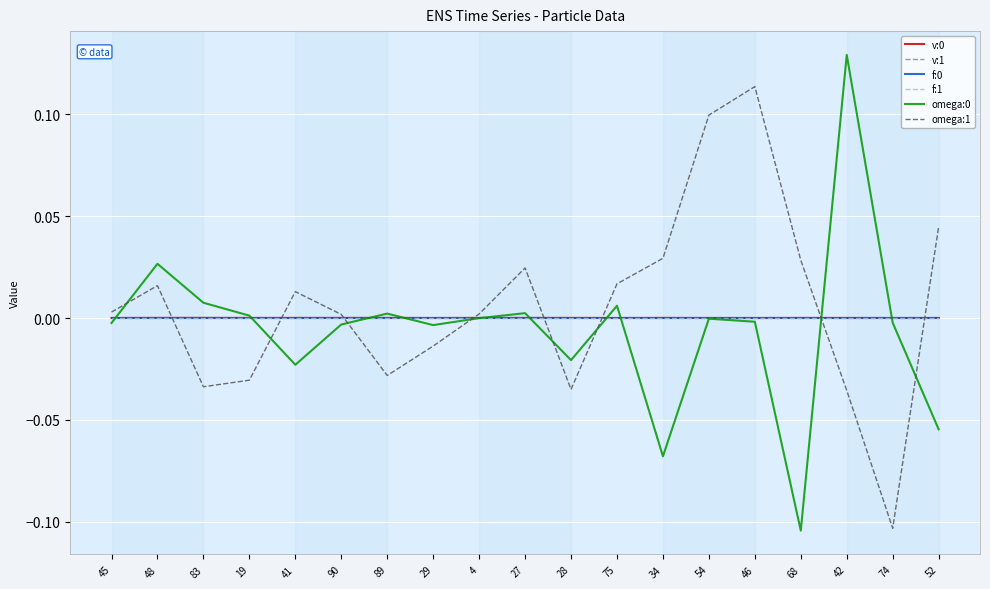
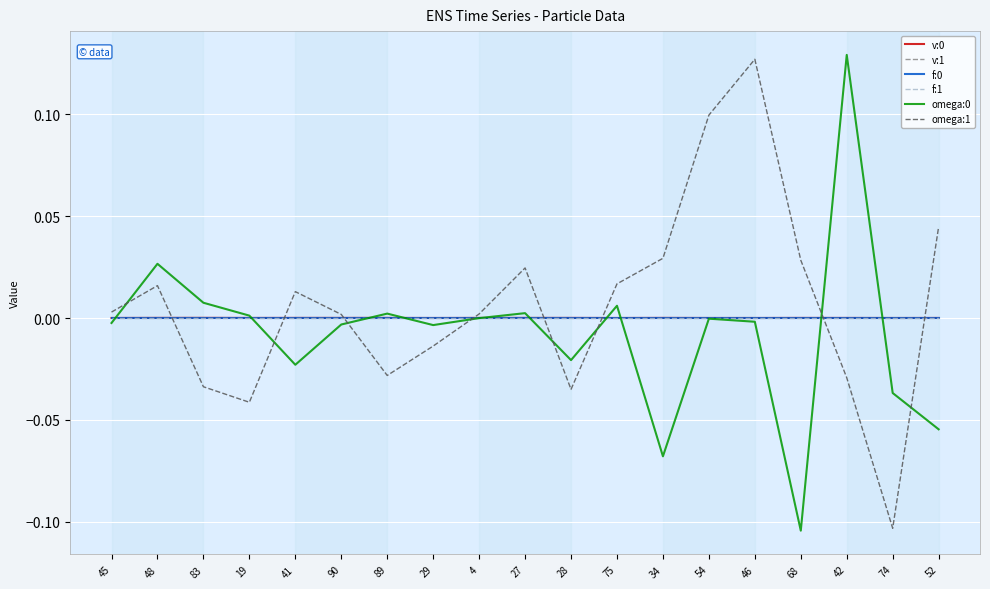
omega:1, 19: -0.030 -> -0.041
omega:1, 46: 0.114 -> 0.127
omega:1, 42: -0.036 -> -0.029
omega:0, 74: -0.002 -> -0.037
